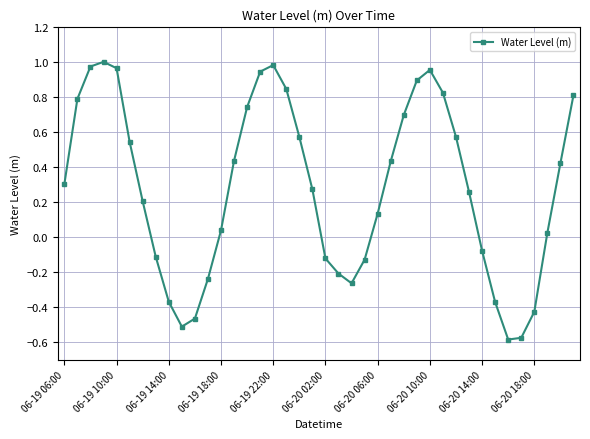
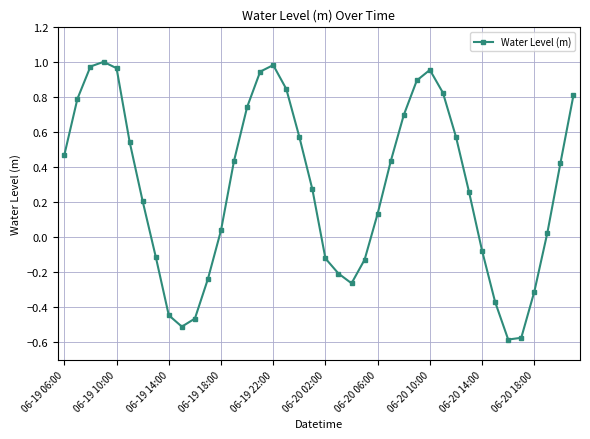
06-19 06:00: 0.30 -> 0.47
06-19 14:00: -0.37 -> -0.45
06-20 18:00: -0.43 -> -0.31
